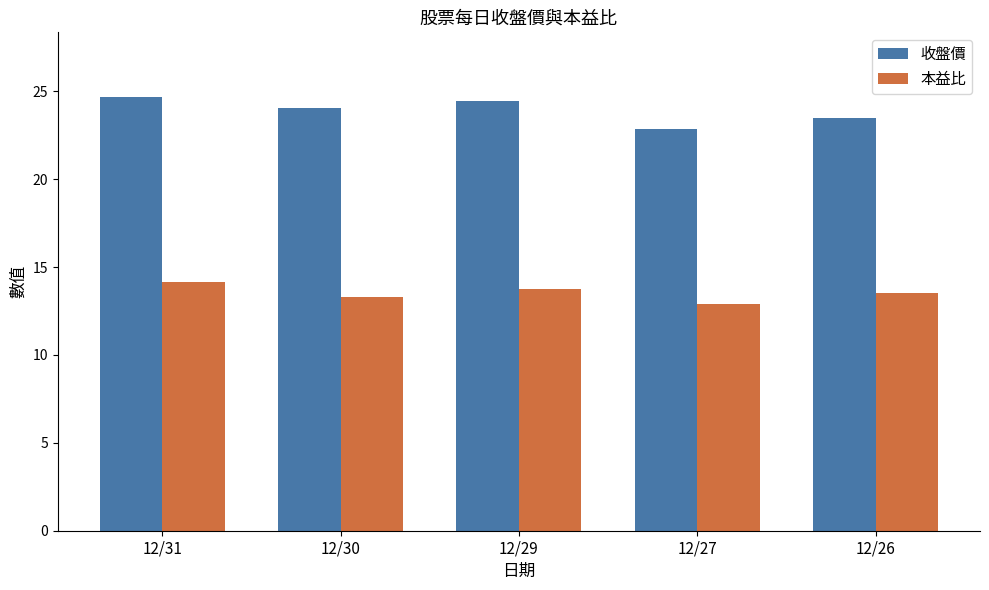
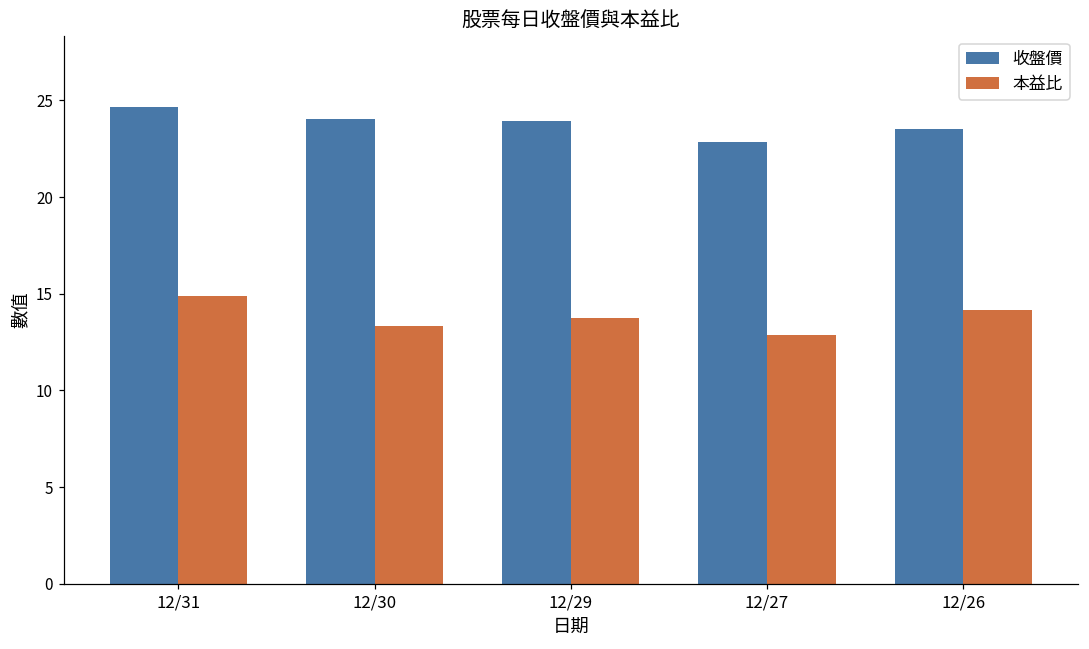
本益比, 12/31: 14.2 -> 14.9
收盤價, 12/29: 24.4 -> 24.0
本益比, 12/26: 13.5 -> 14.2
